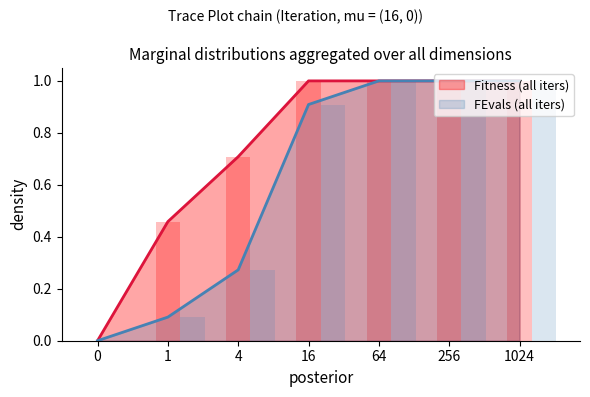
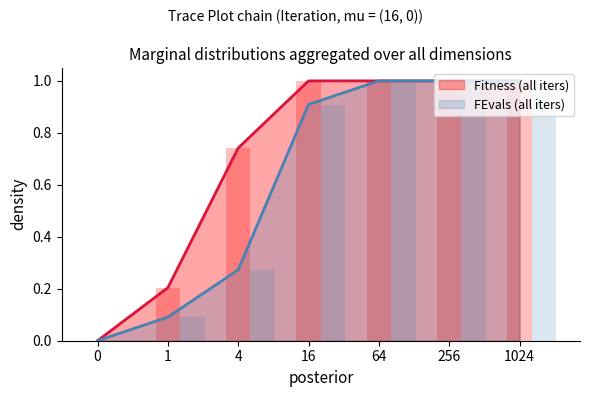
Fitness (all iters), 1: 0.46 -> 0.20
Fitness (all iters), 4: 0.71 -> 0.74
